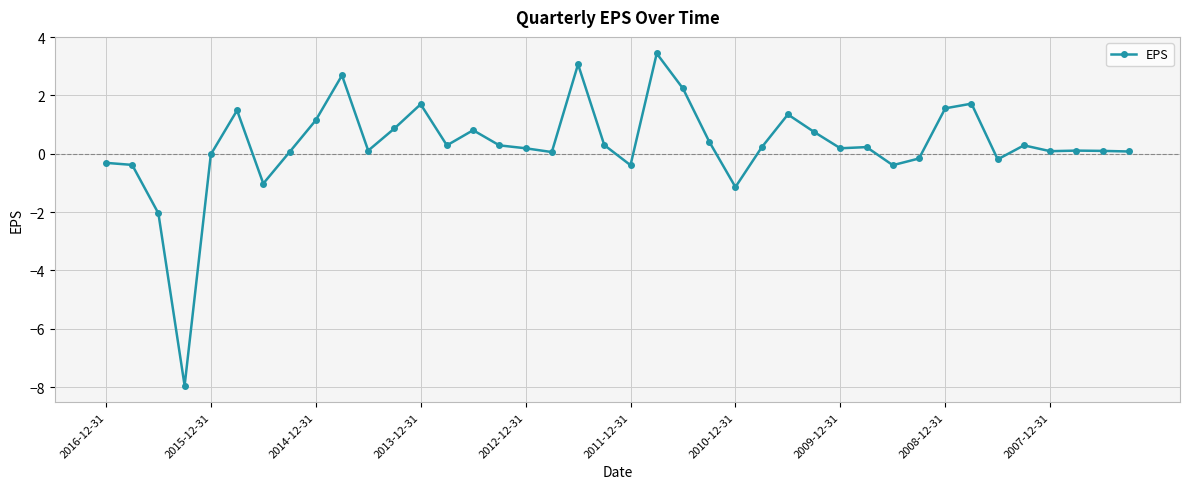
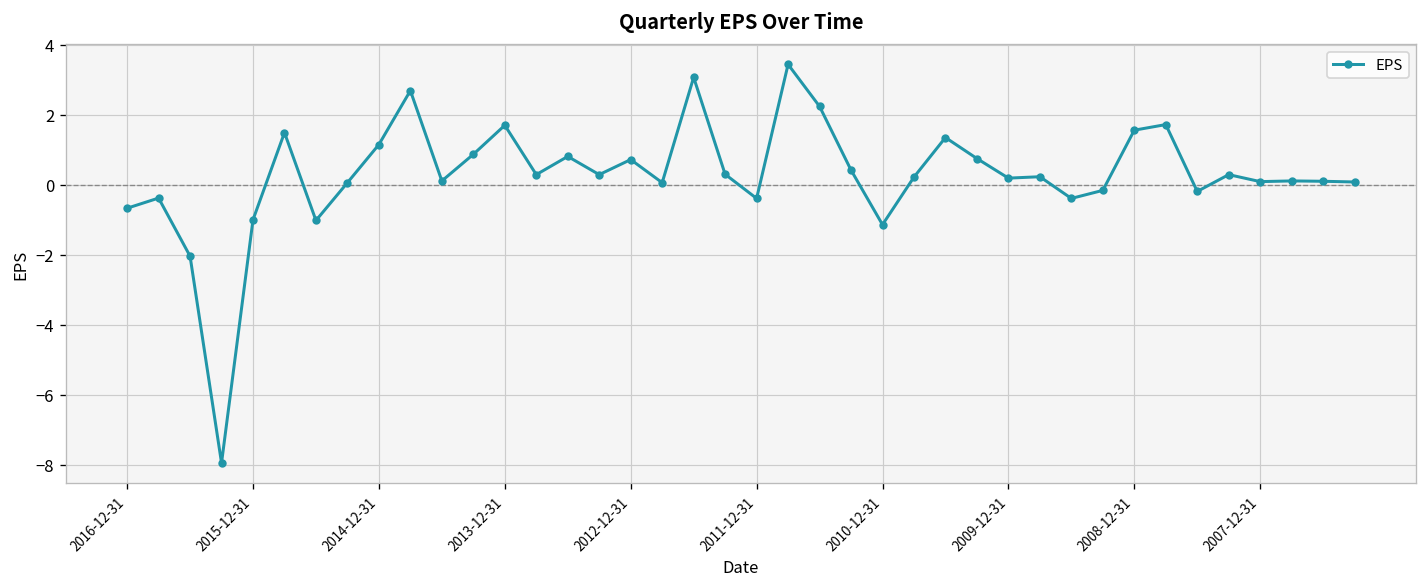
2016-12-31: -0.3 -> -0.7
2015-12-31: 0.0 -> -1.0
2012-12-31: 0.2 -> 0.7
